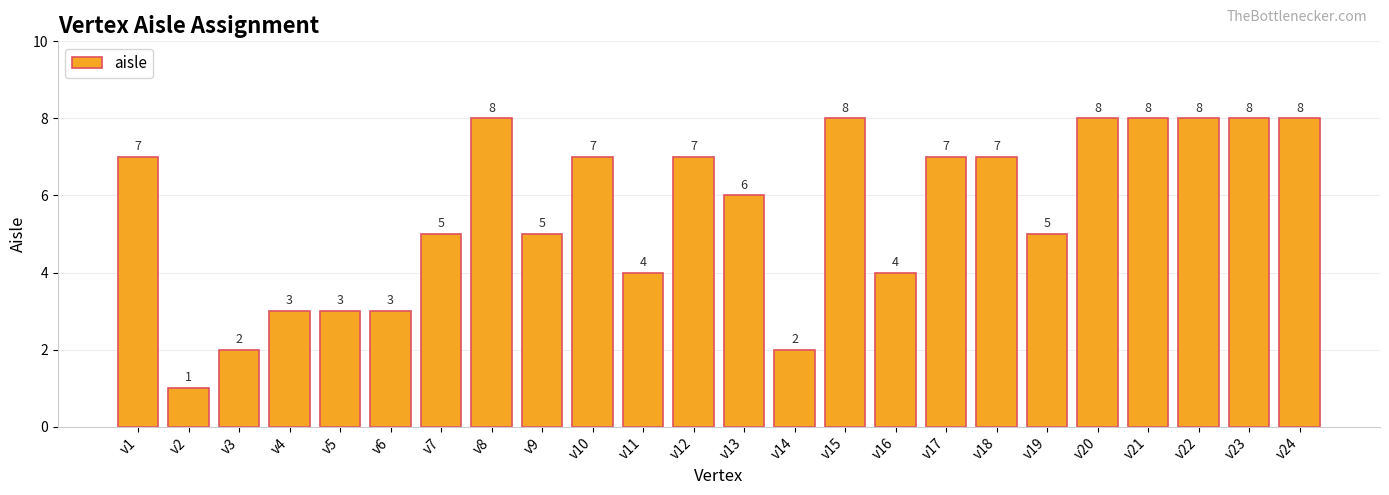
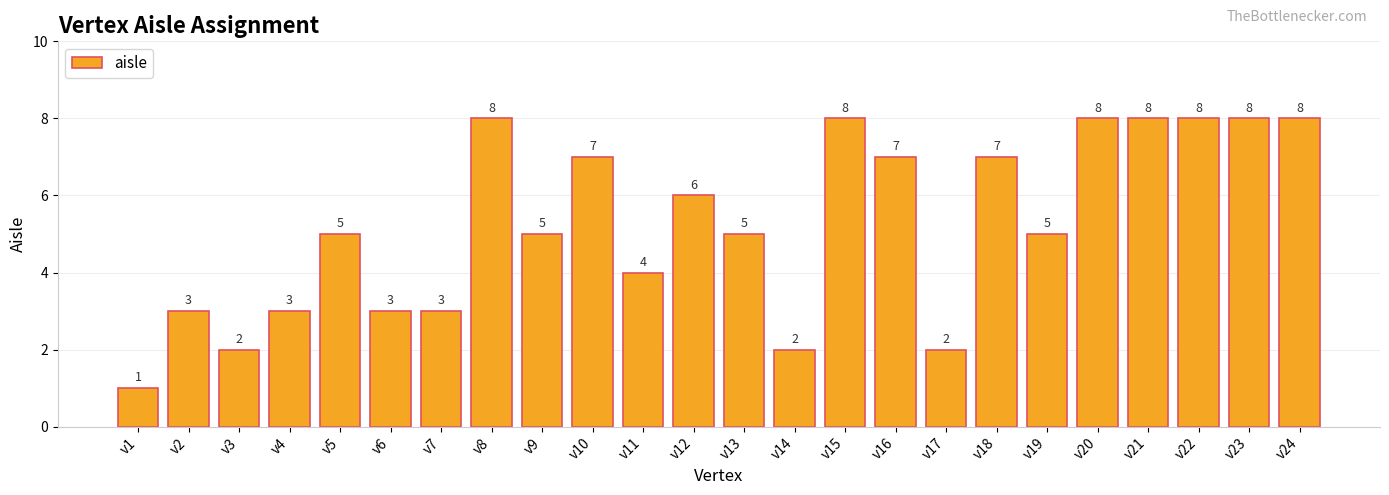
v1: 7 -> 1
v2: 1 -> 3
v5: 3 -> 5
v7: 5 -> 3
v12: 7 -> 6
v13: 6 -> 5
v16: 4 -> 7
v17: 7 -> 2
